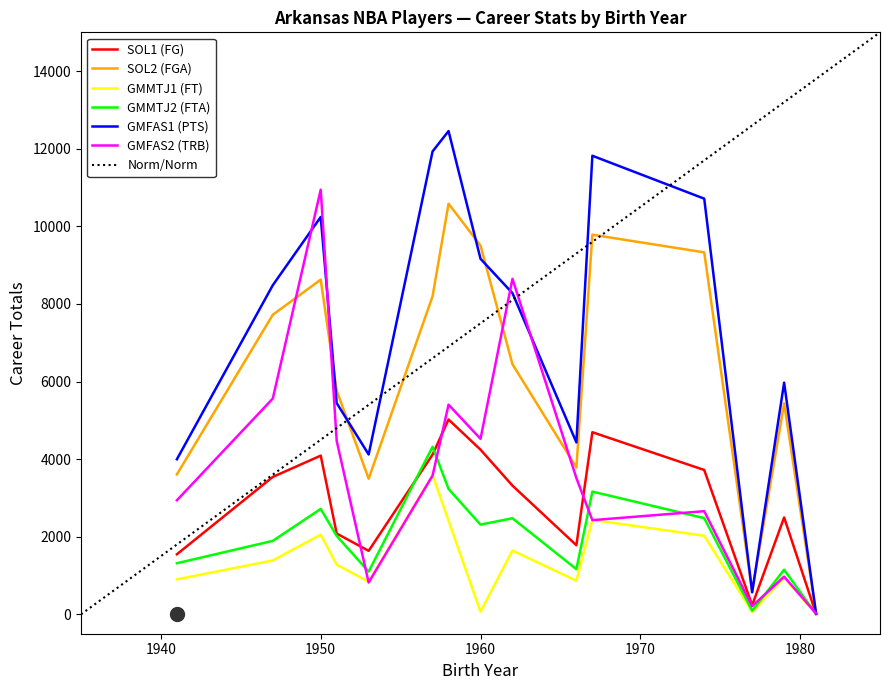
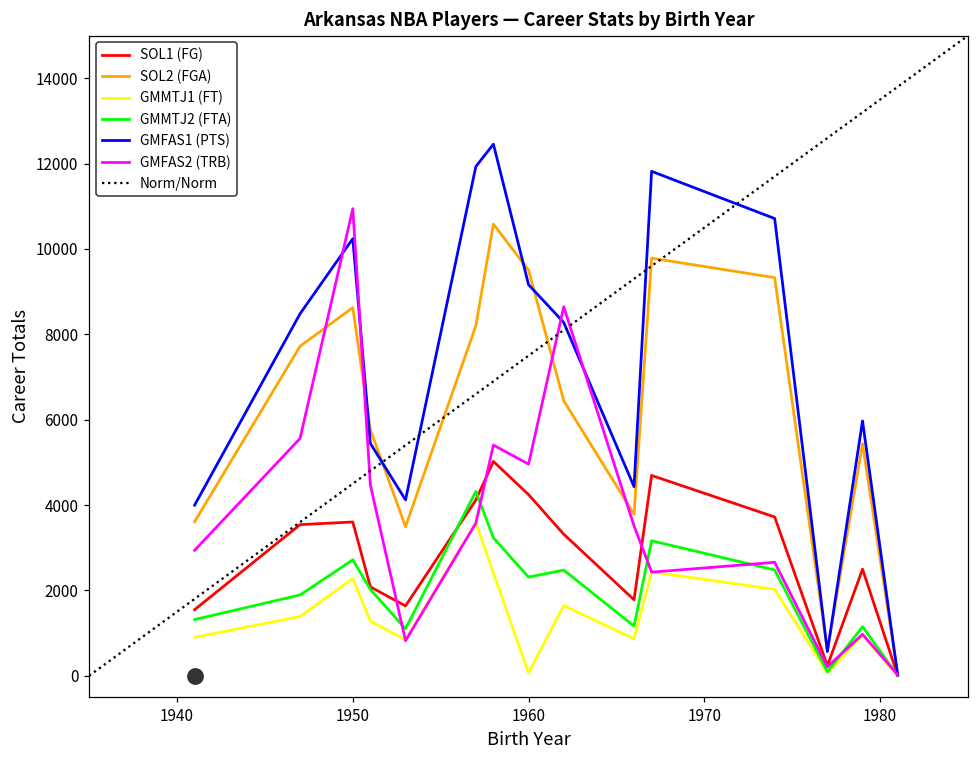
SOL1 (FG), 1950: 4100 -> 3600
GMMTJ1 (FT), 1950: 2100 -> 2300
GMFAS2 (TRB), 1960: 4500 -> 5000
